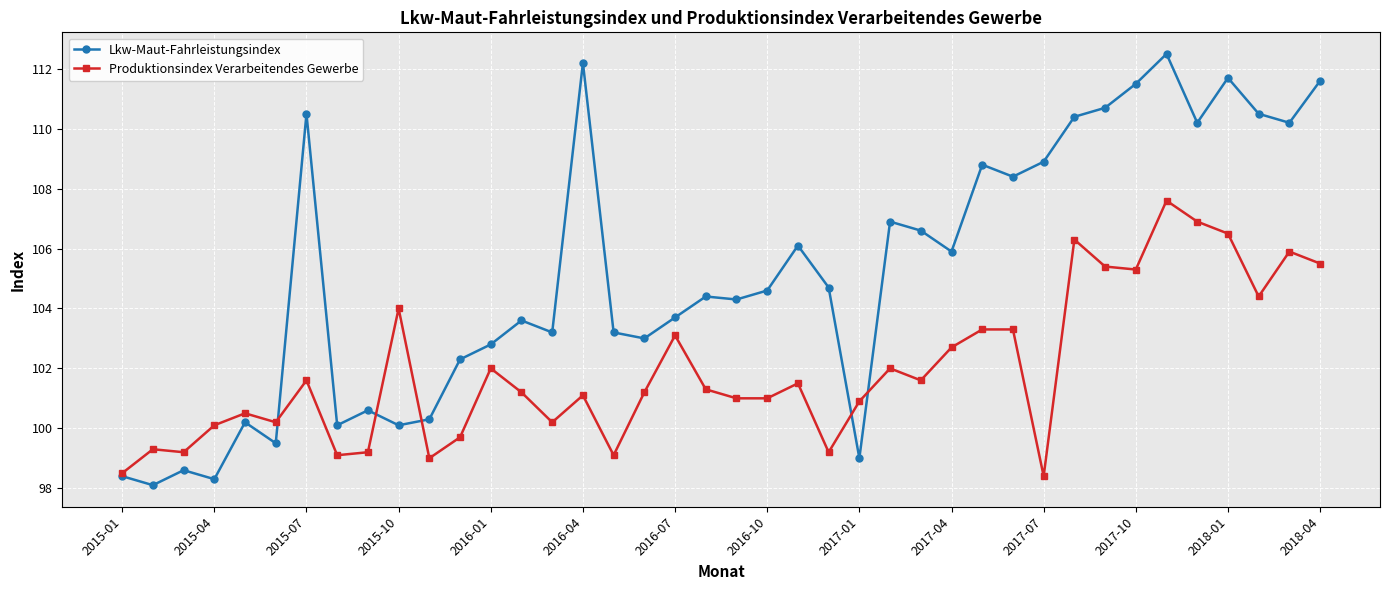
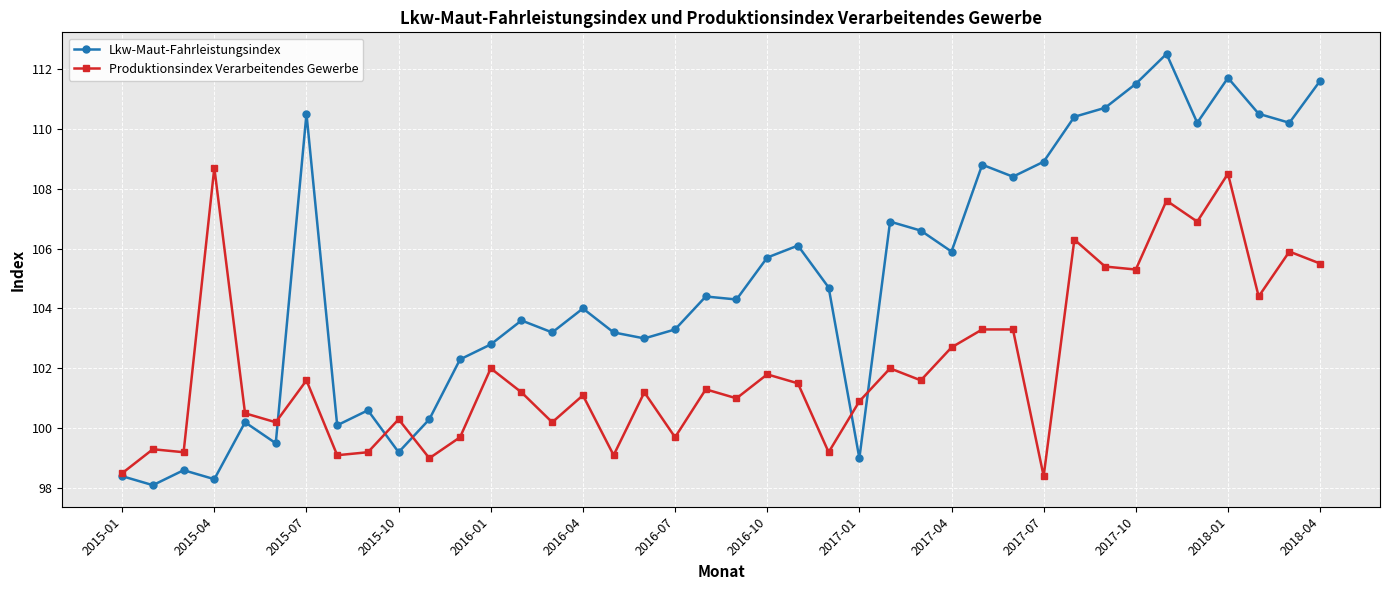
Produktionsindex Verarbeitendes Gewerbe, 2015-04: 100.1 -> 108.7
Lkw-Maut-Fahrleistungsindex, 2015-10: 100.1 -> 99.2
Produktionsindex Verarbeitendes Gewerbe, 2015-10: 104.0 -> 100.3
Lkw-Maut-Fahrleistungsindex, 2016-04: 112.2 -> 104.0
Lkw-Maut-Fahrleistungsindex, 2016-07: 103.7 -> 103.3
Produktionsindex Verarbeitendes Gewerbe, 2016-07: 103.1 -> 99.7
Lkw-Maut-Fahrleistungsindex, 2016-10: 104.6 -> 105.7
Produktionsindex Verarbeitendes Gewerbe, 2016-10: 101.0 -> 101.8
Produktionsindex Verarbeitendes Gewerbe, 2018-01: 106.5 -> 108.5
